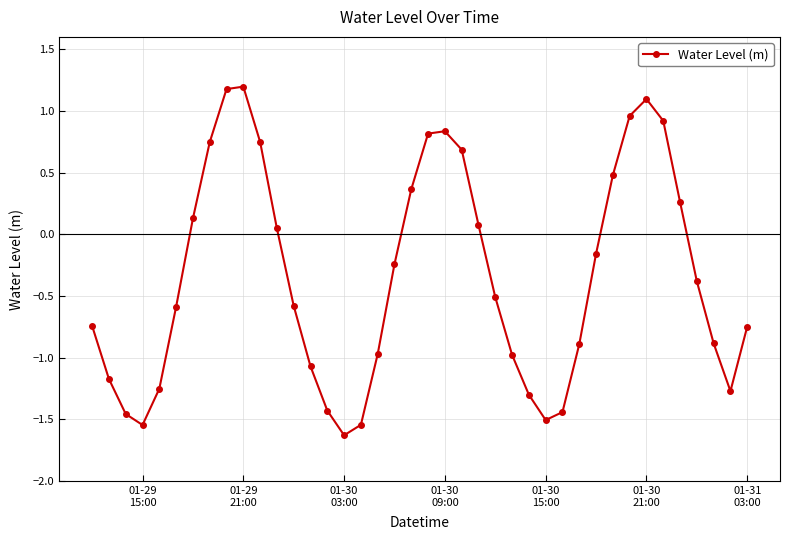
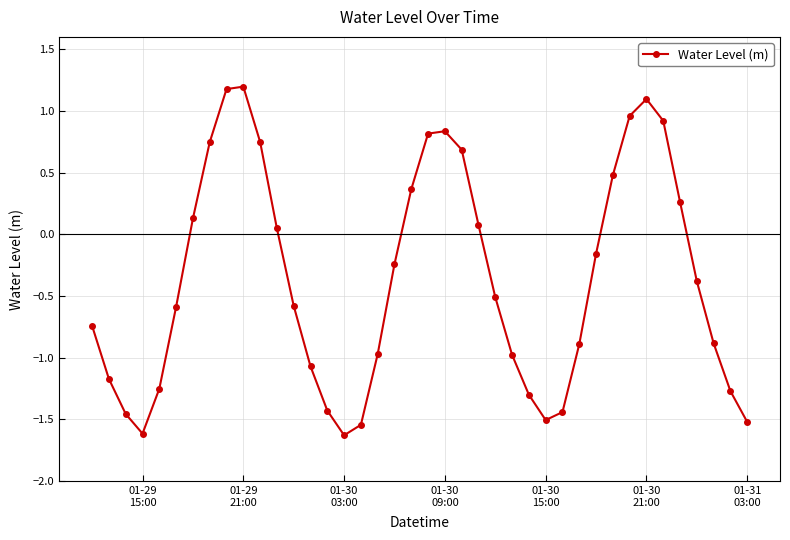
01-29 15:00: -1.54 -> -1.61
01-31 03:00: -0.75 -> -1.52
